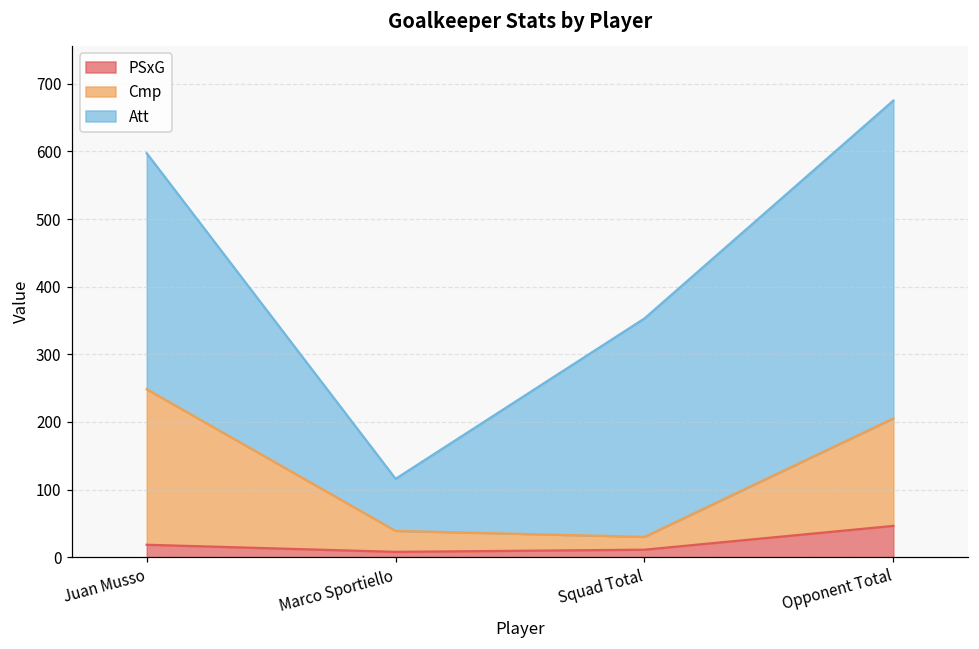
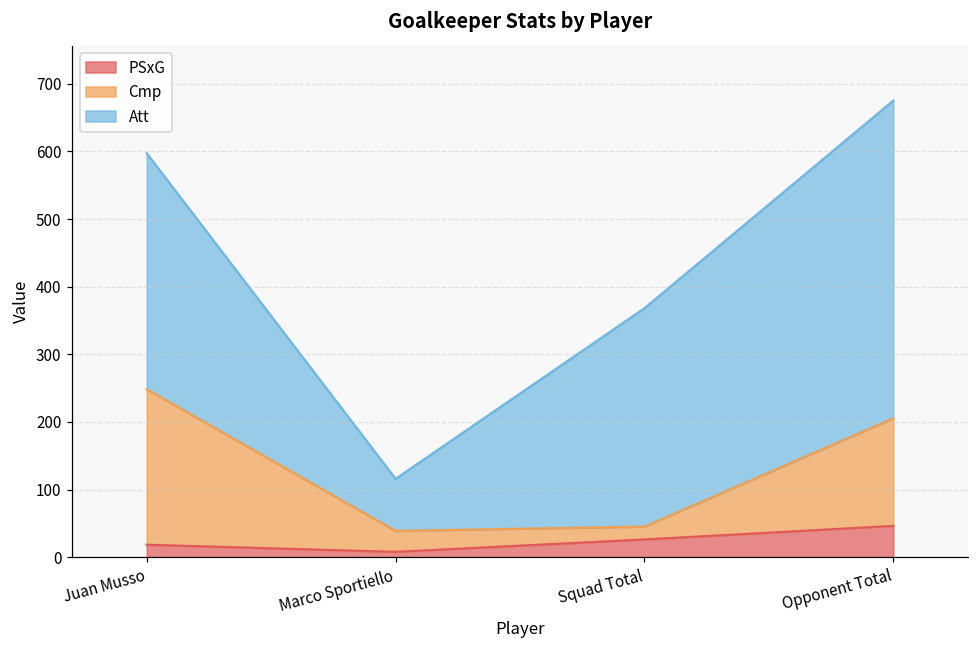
PSxG, Squad Total: 10 -> 30
